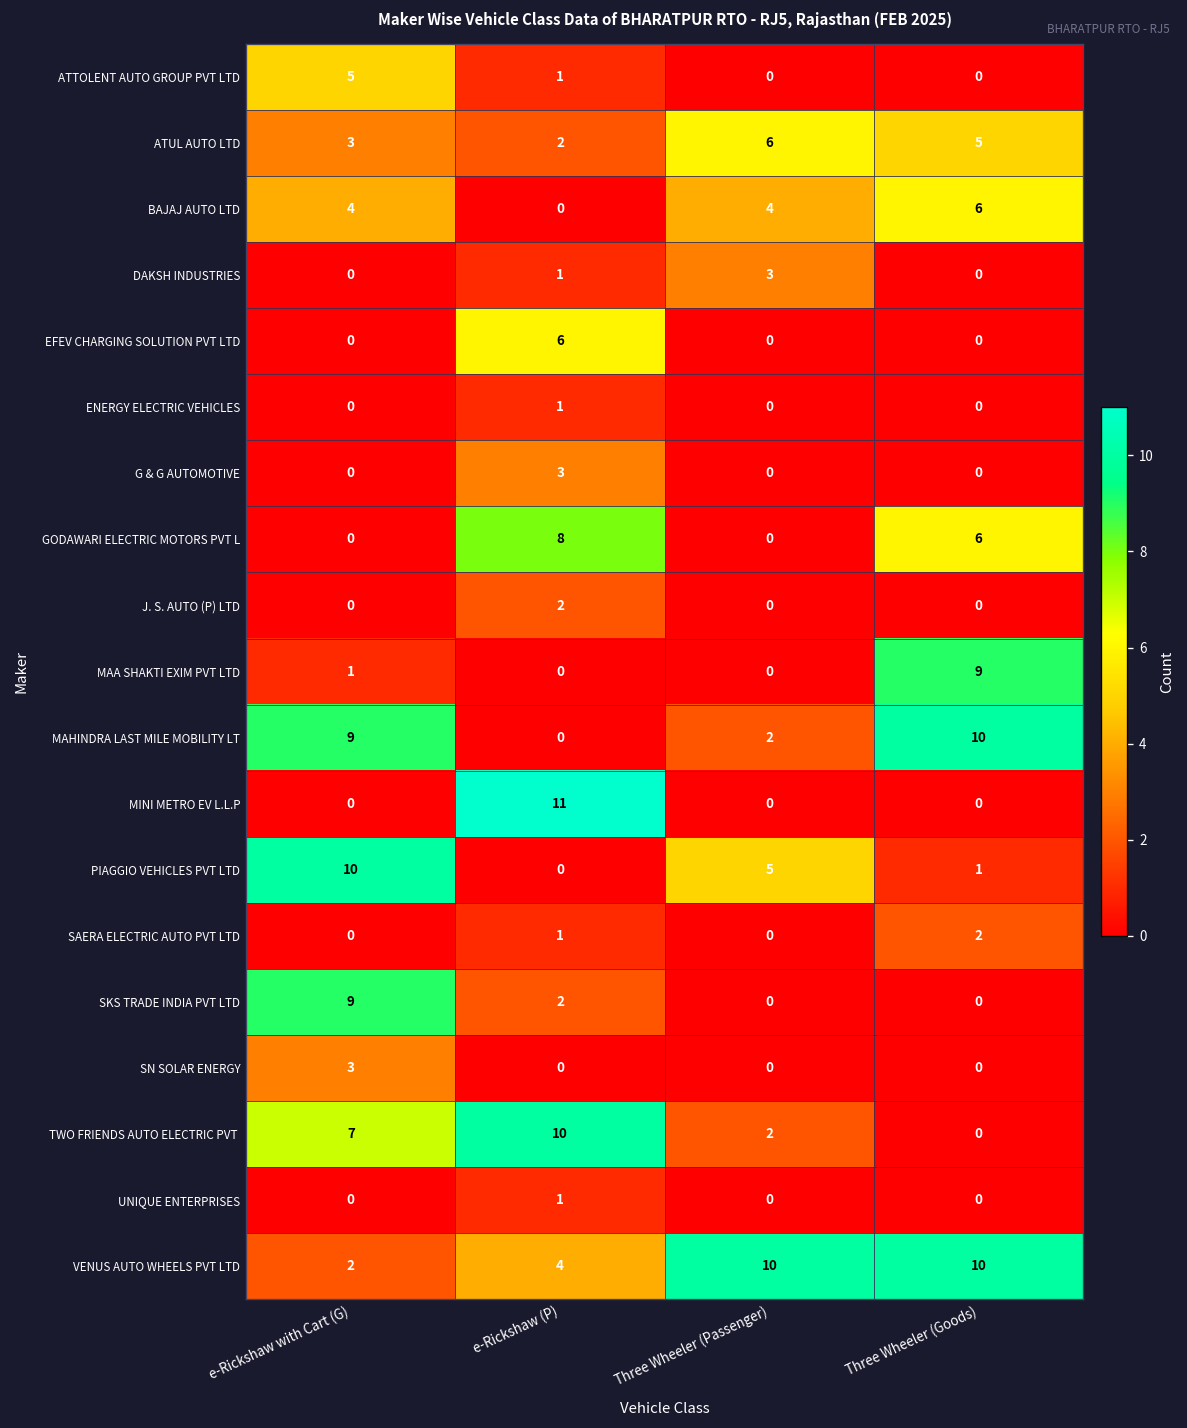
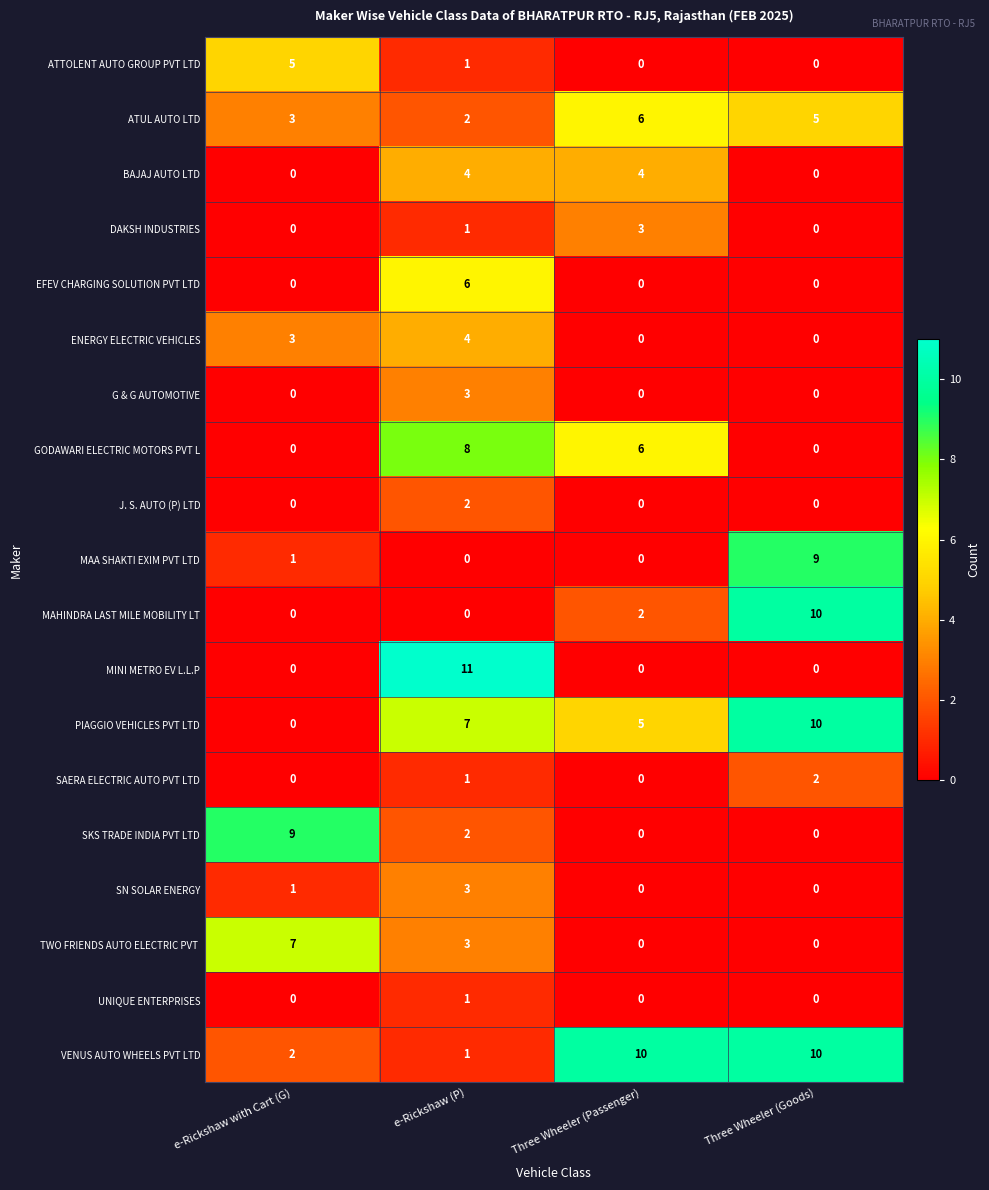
BAJAJ AUTO LTD, e-Rickshaw with Cart (G): 4 -> 0
BAJAJ AUTO LTD, e-Rickshaw (P): 0 -> 4
BAJAJ AUTO LTD, Three Wheeler (Goods): 6 -> 0
ENERGY ELECTRIC VEHICLES, e-Rickshaw with Cart (G): 0 -> 3
ENERGY ELECTRIC VEHICLES, e-Rickshaw (P): 1 -> 4
GODAWARI ELECTRIC MOTORS PVT L, Three Wheeler (Passenger): 0 -> 6
GODAWARI ELECTRIC MOTORS PVT L, Three Wheeler (Goods): 6 -> 0
MAHINDRA LAST MILE MOBILITY LT, e-Rickshaw with Cart (G): 9 -> 0
PIAGGIO VEHICLES PVT LTD, e-Rickshaw with Cart (G): 10 -> 0
PIAGGIO VEHICLES PVT LTD, e-Rickshaw (P): 0 -> 7
PIAGGIO VEHICLES PVT LTD, Three Wheeler (Goods): 1 -> 10
SN SOLAR ENERGY, e-Rickshaw with Cart (G): 3 -> 1
SN SOLAR ENERGY, e-Rickshaw (P): 0 -> 3
TWO FRIENDS AUTO ELECTRIC PVT, e-Rickshaw (P): 10 -> 3
TWO FRIENDS AUTO ELECTRIC PVT, Three Wheeler (Passenger): 2 -> 0
VENUS AUTO WHEELS PVT LTD, e-Rickshaw (P): 4 -> 1
